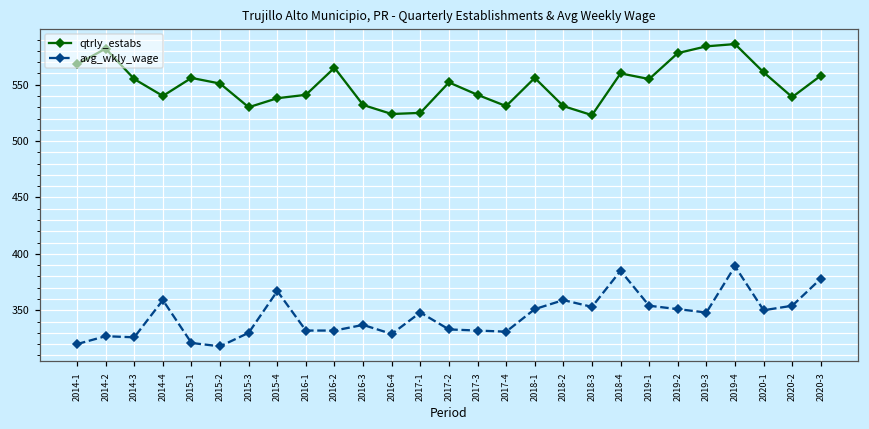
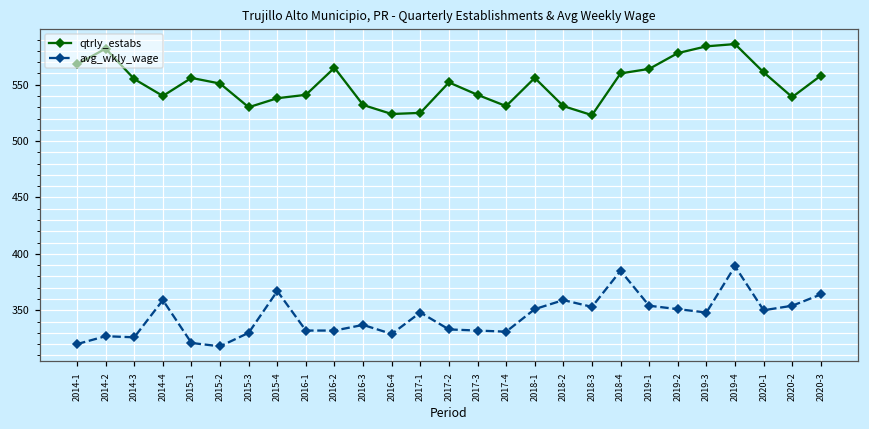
qtrly_estabs, 2019-1: 555 -> 564
avg_wkly_wage, 2020-3: 378 -> 364
